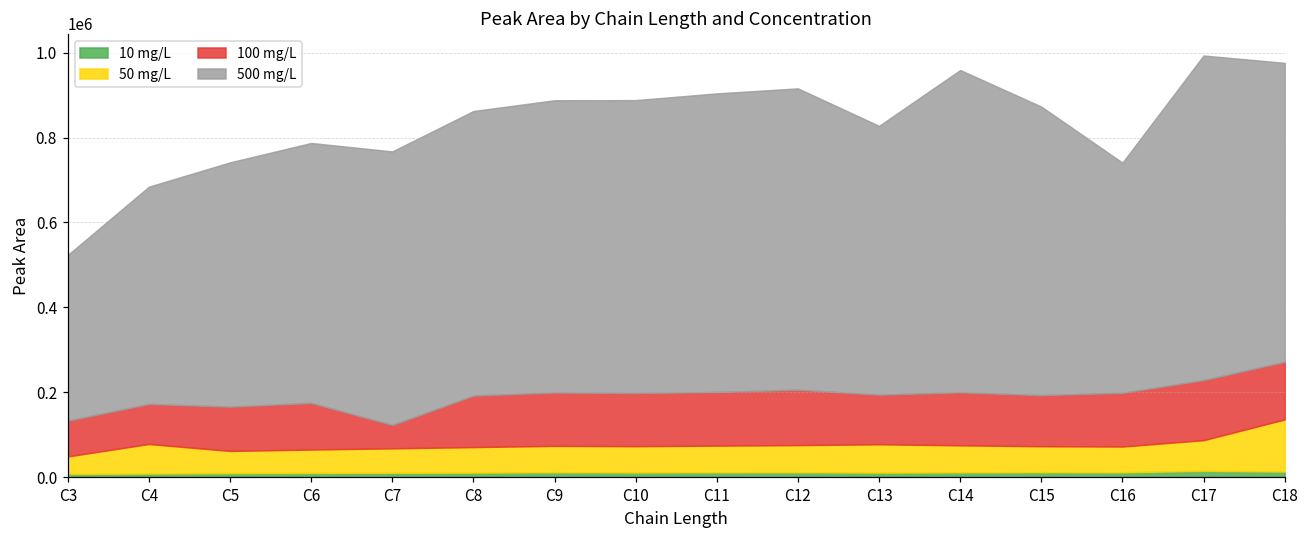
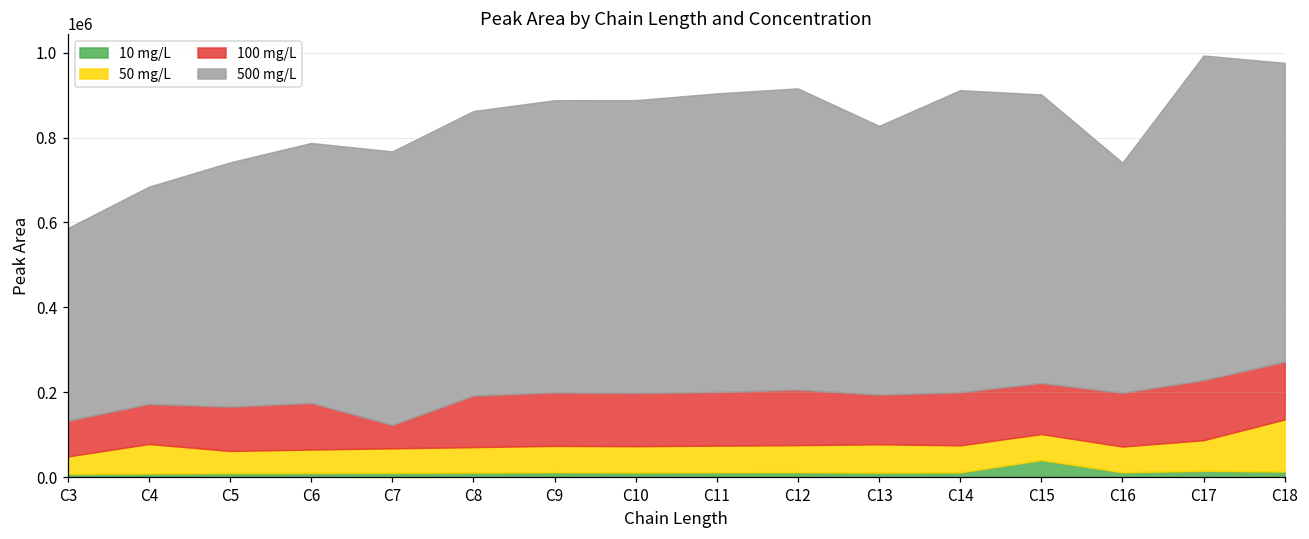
500 mg/L, C3: 390000 -> 450000
500 mg/L, C14: 760000 -> 710000
10 mg/L, C15: 10000 -> 40000
